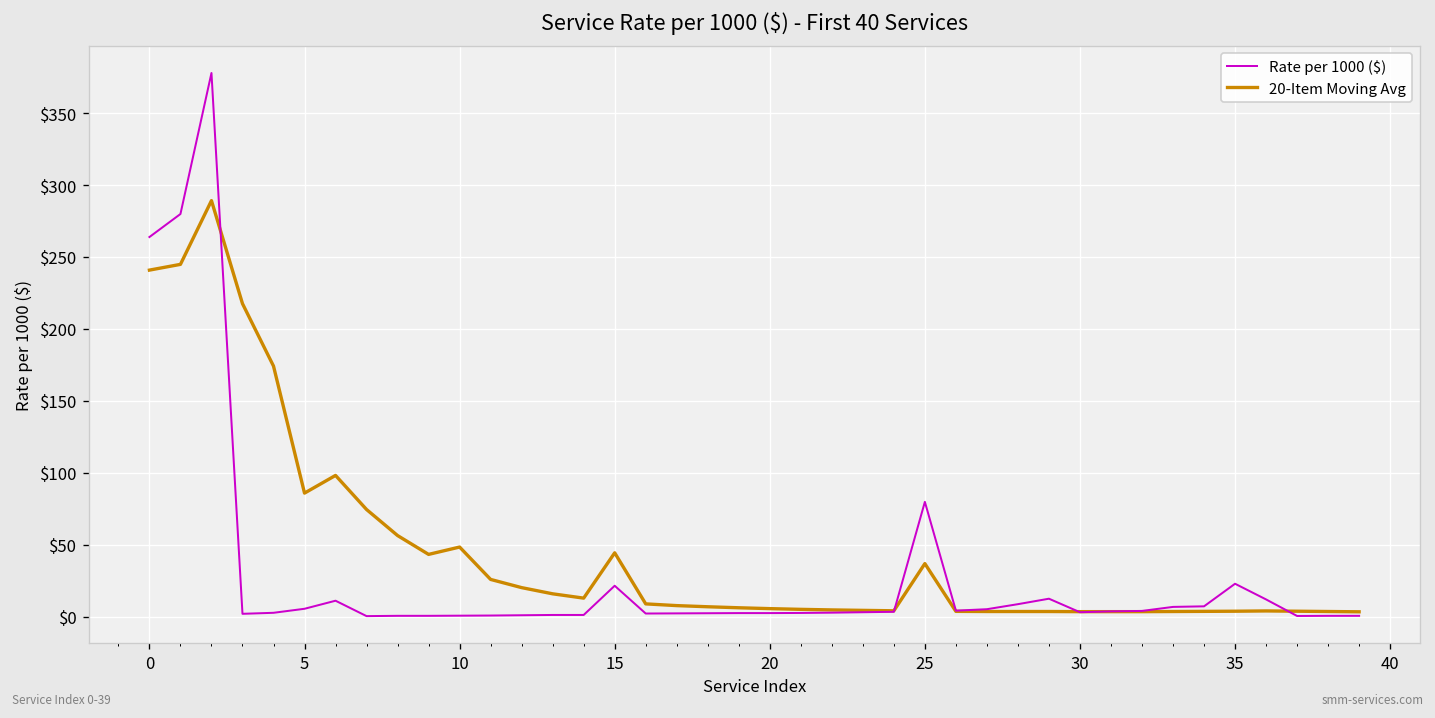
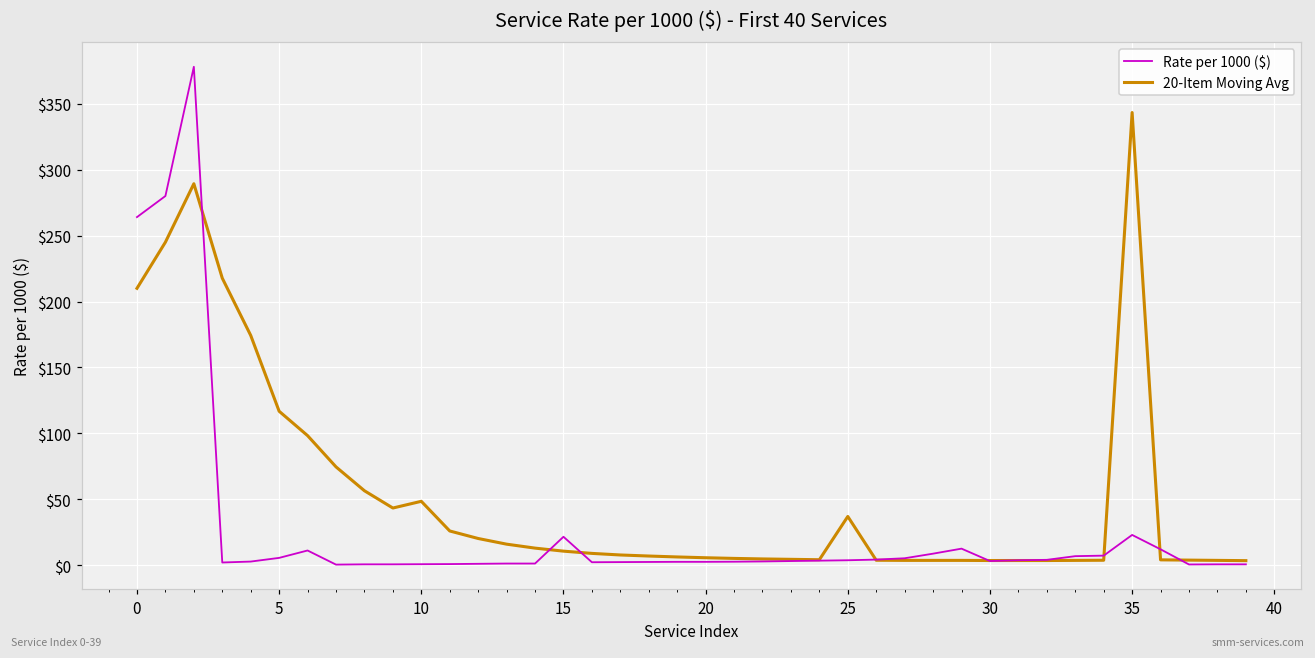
20-Item Moving Avg, 0: $241 -> $210
20-Item Moving Avg, 5: $86 -> $117
20-Item Moving Avg, 15: $45 -> $11
Rate per 1000 ($), 25: $80 -> $4
20-Item Moving Avg, 35: $4 -> $343
